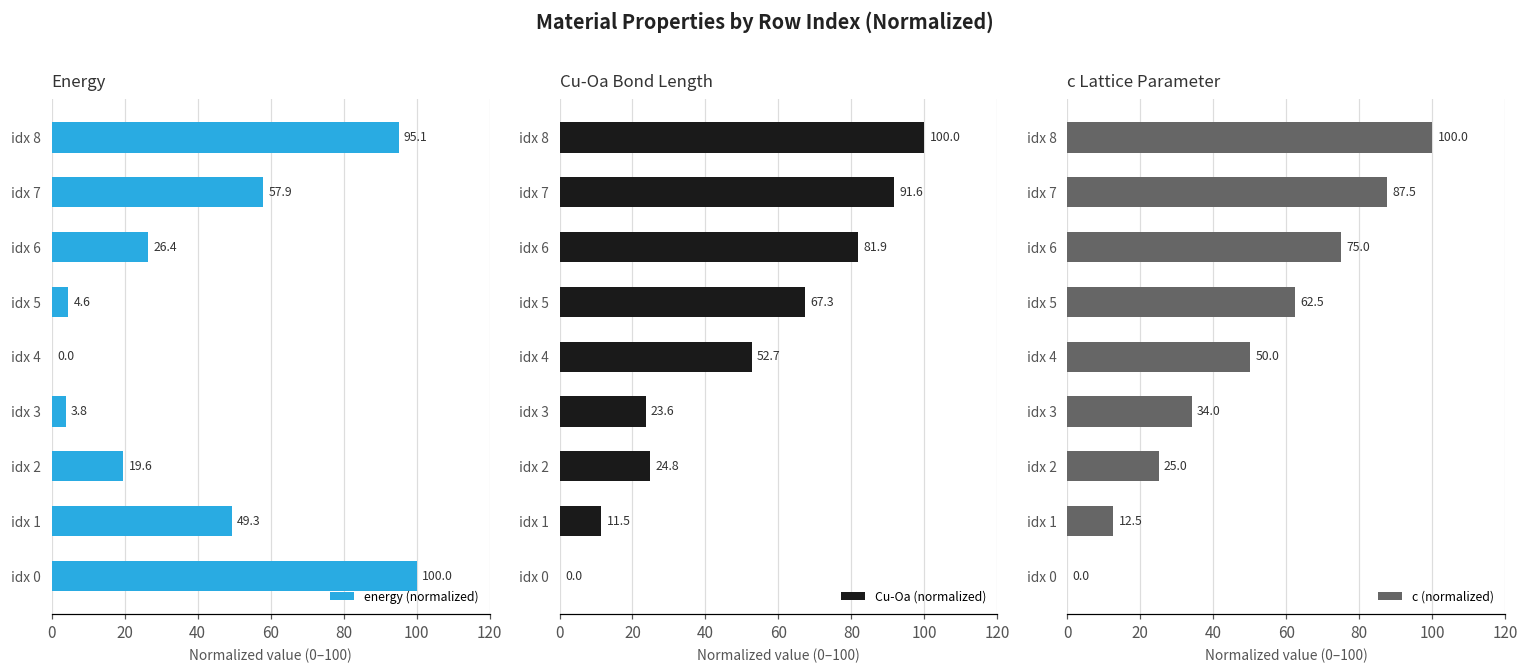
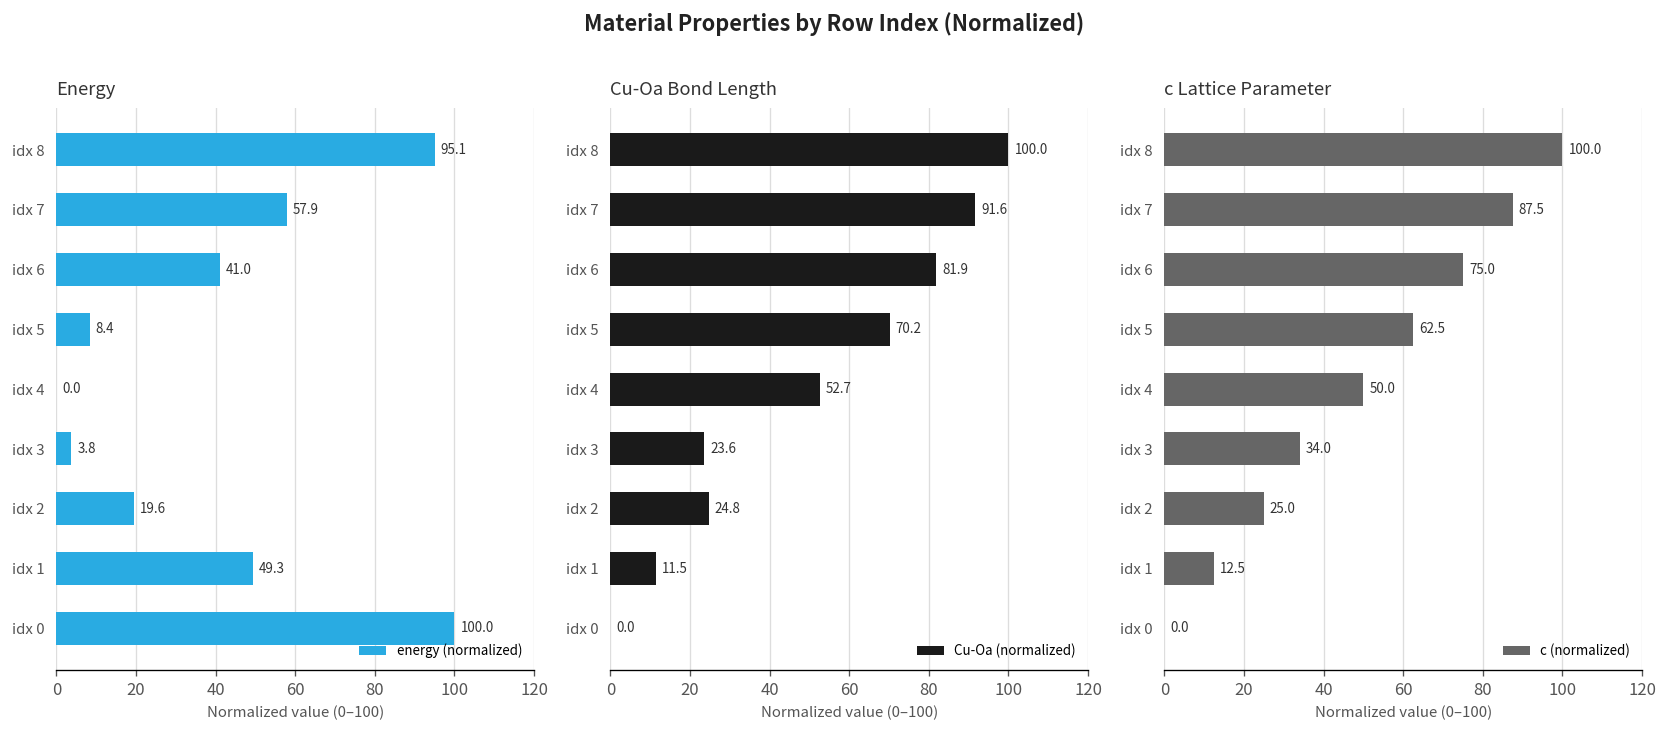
Energy, idx 6: 26.4 -> 41.0
Energy, idx 5: 4.6 -> 8.4
Cu-Oa Bond Length, idx 5: 67.3 -> 70.2
